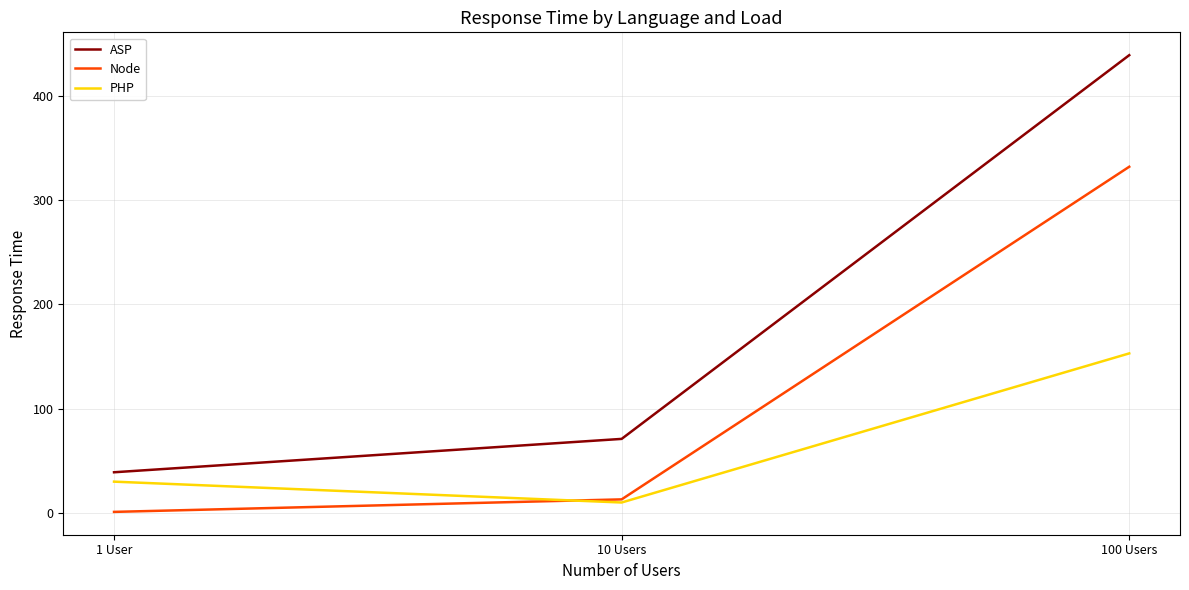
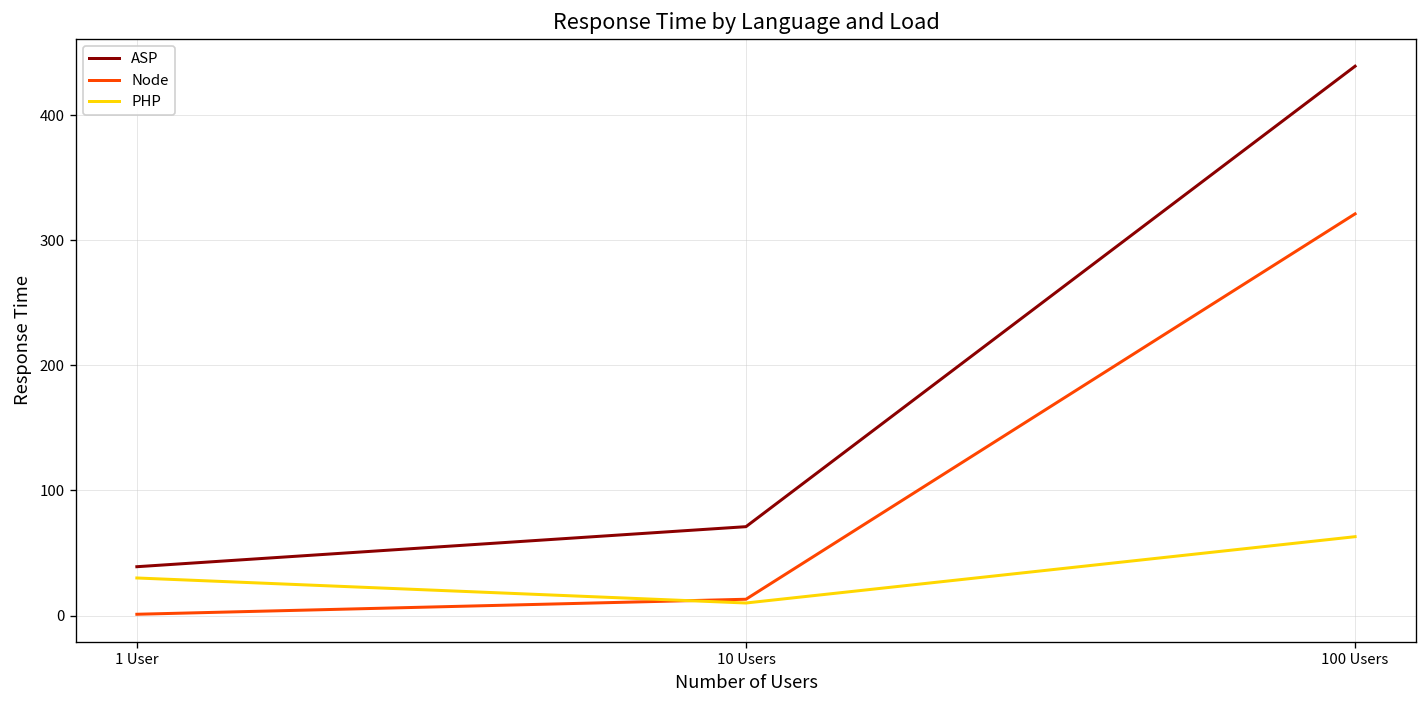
Node, 100 Users: 332 -> 321
PHP, 100 Users: 153 -> 63
